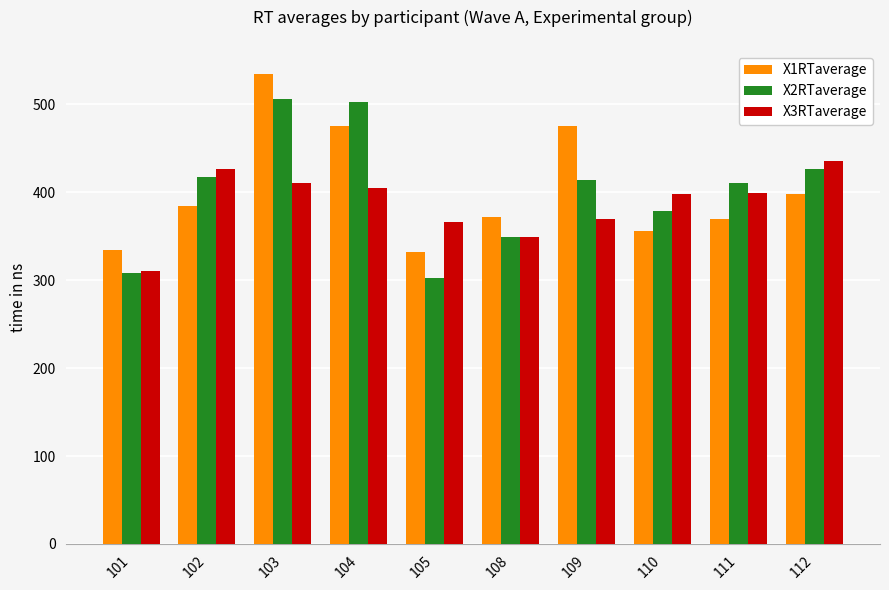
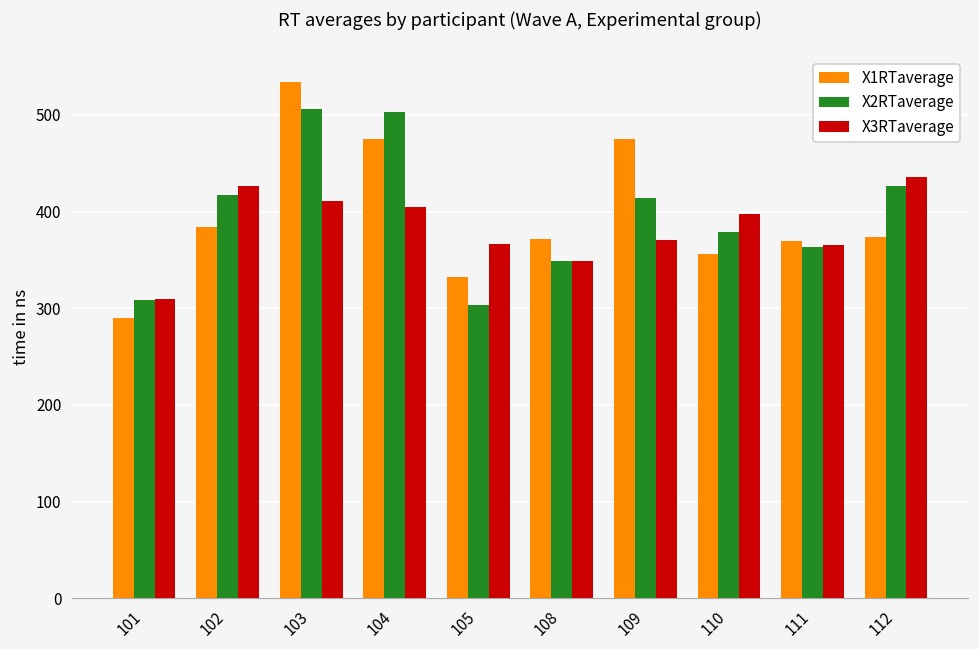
X1RTaverage, 101: 330 -> 290
X2RTaverage, 111: 410 -> 360
X3RTaverage, 111: 400 -> 370
X1RTaverage, 112: 400 -> 370
